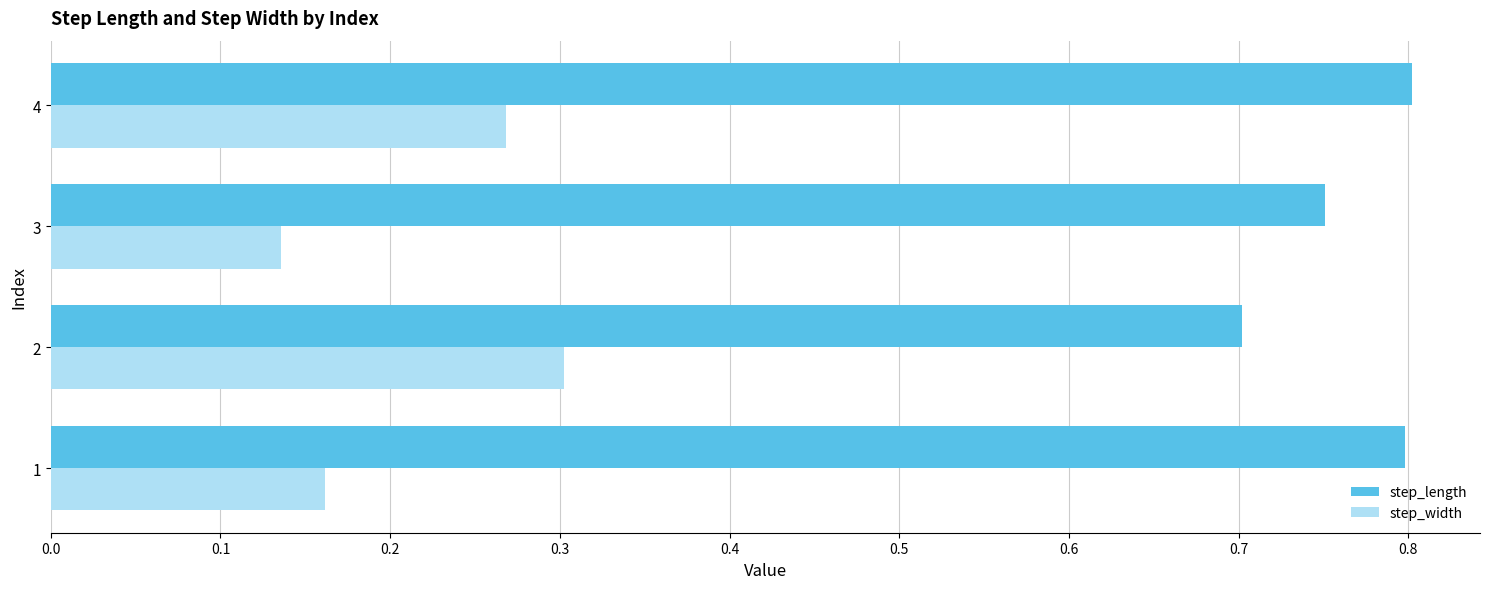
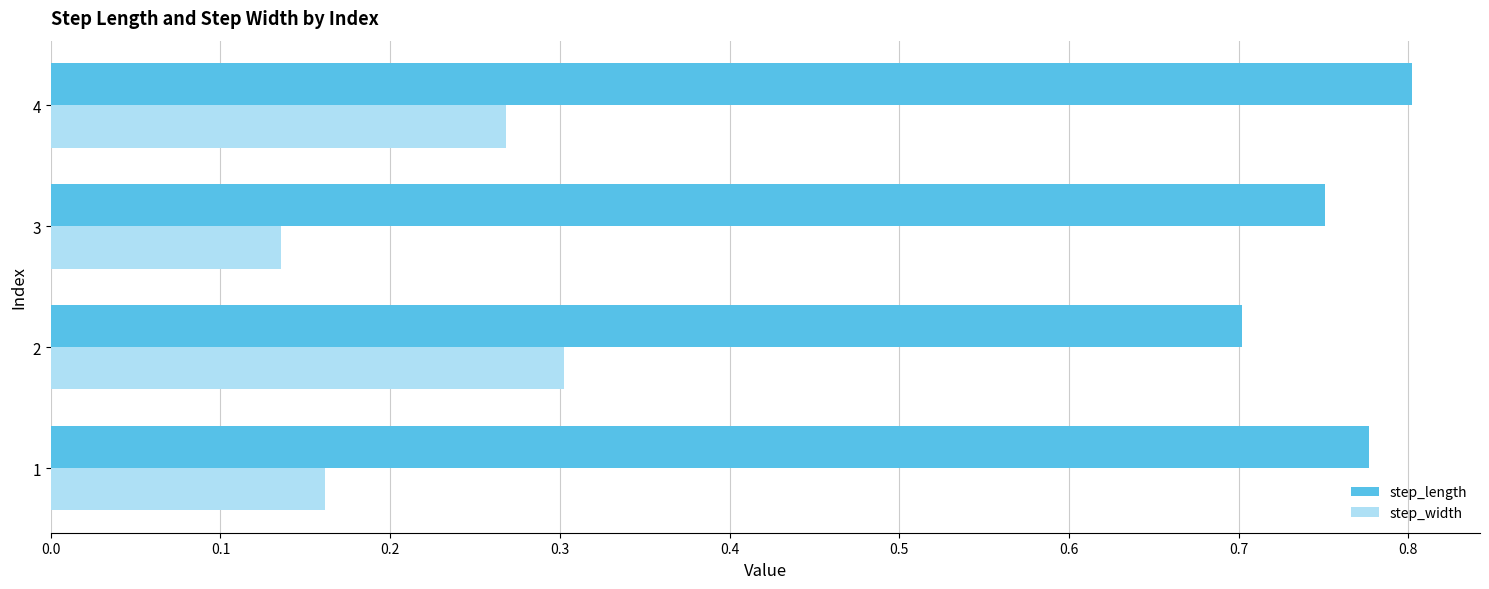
step_length, 1: 0.798 -> 0.777
